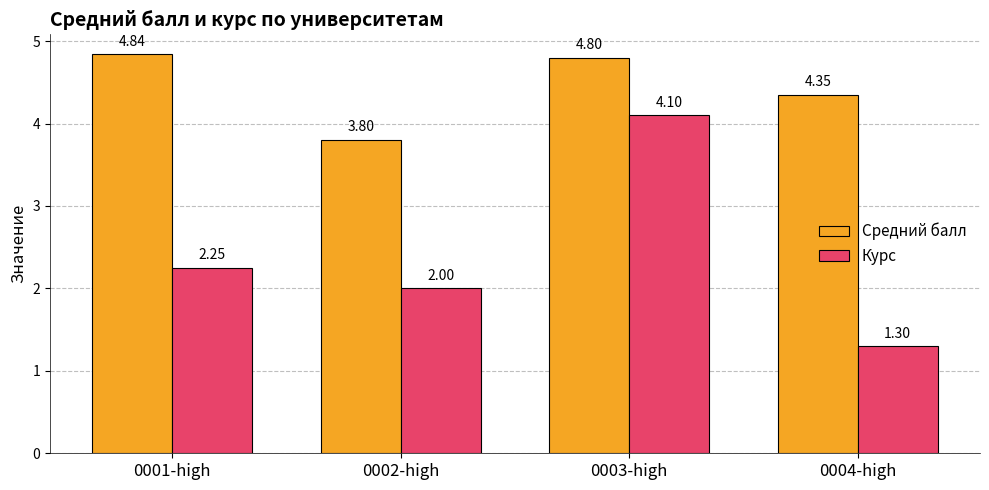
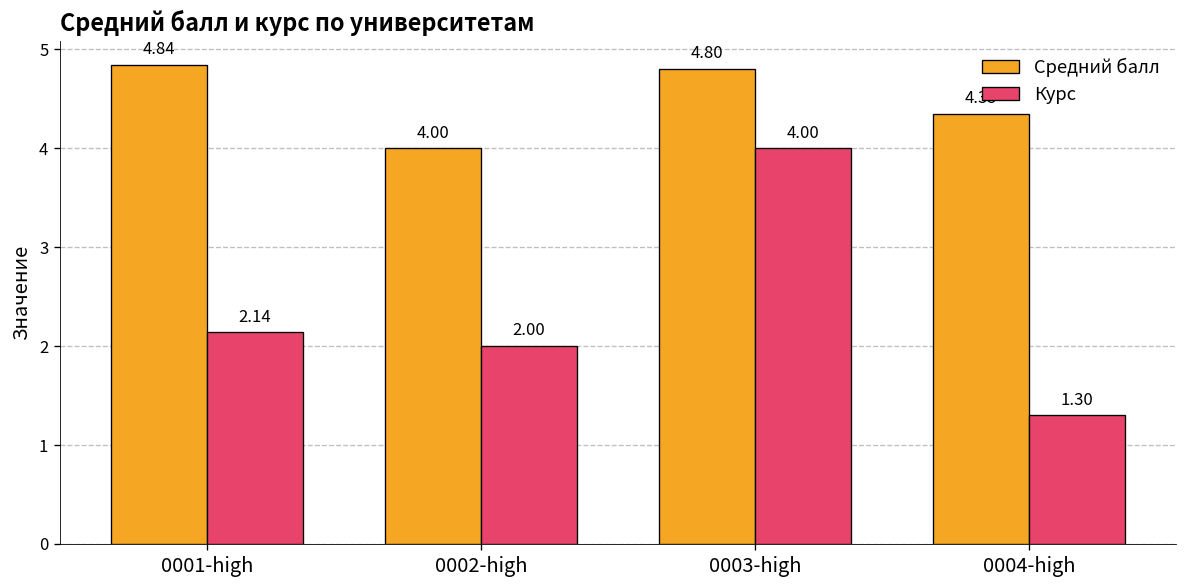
Курс, 0001-high: 2.25 -> 2.14
Средний балл, 0002-high: 3.80 -> 4.00
Курс, 0003-high: 4.10 -> 4.00
